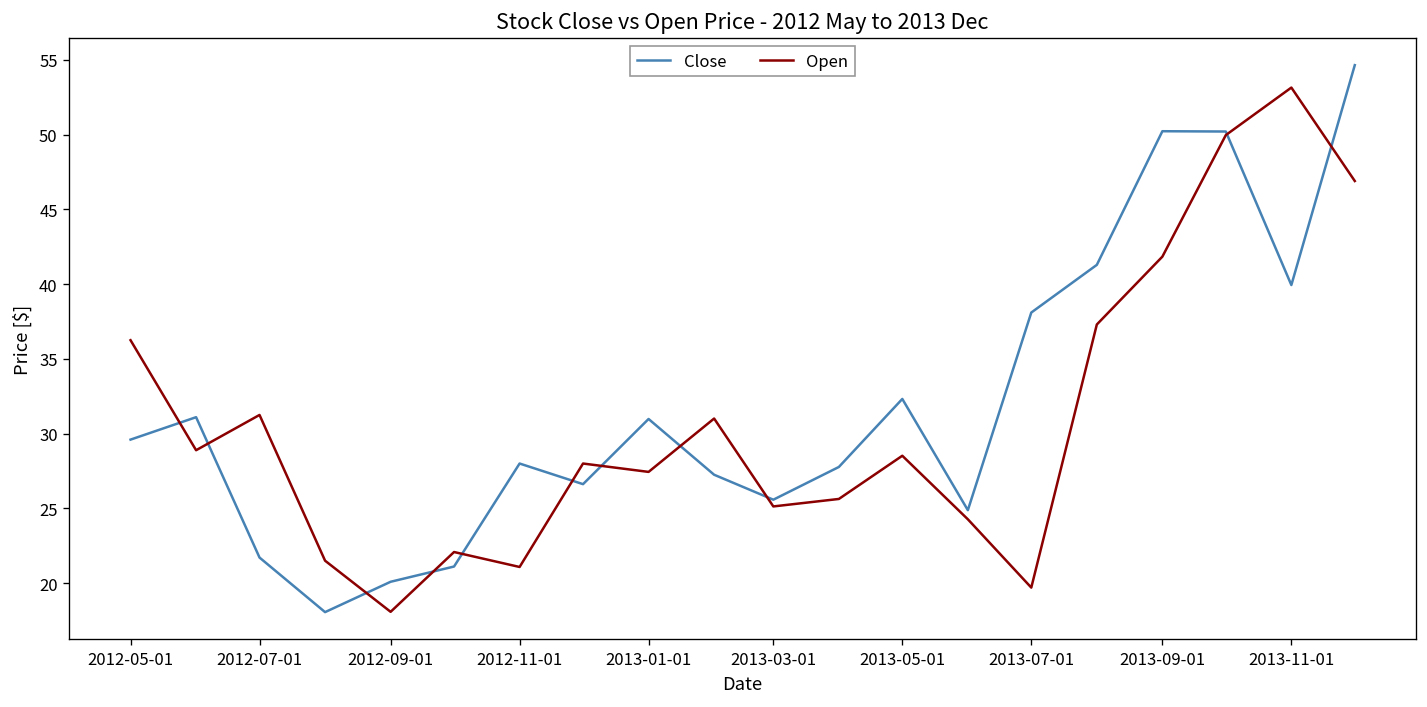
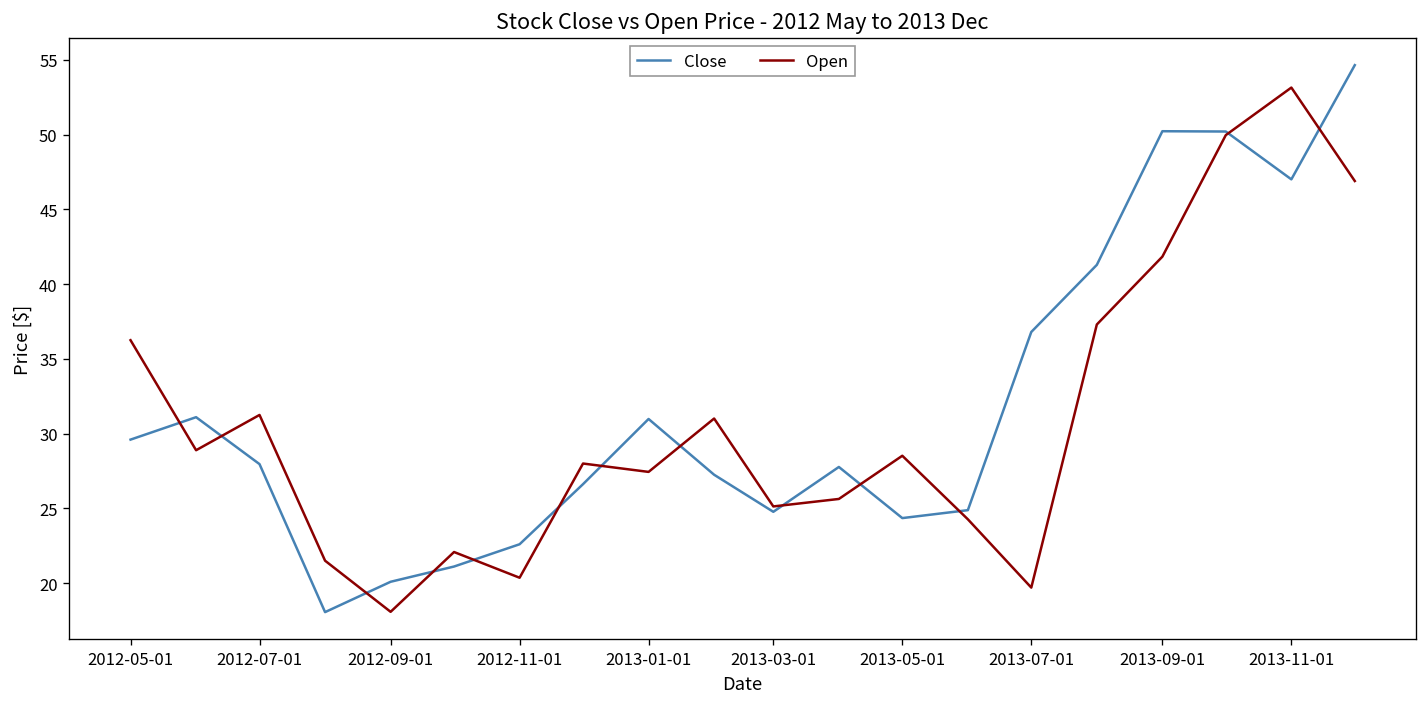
Close, 2012-07-01: 21.7 -> 28.0
Close, 2012-11-01: 28.0 -> 22.6
Open, 2012-11-01: 21.1 -> 20.4
Close, 2013-03-01: 25.6 -> 24.8
Close, 2013-05-01: 32.3 -> 24.4
Close, 2013-07-01: 38.1 -> 36.8
Close, 2013-11-01: 39.9 -> 47.0
